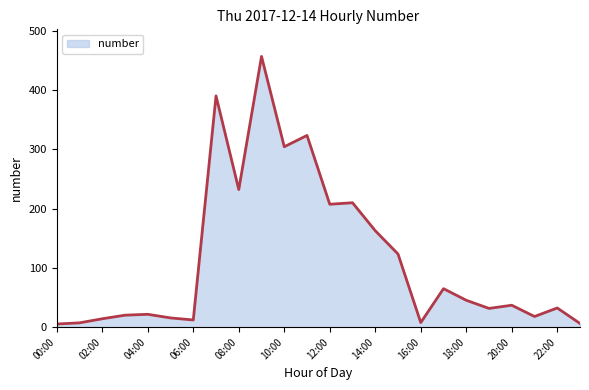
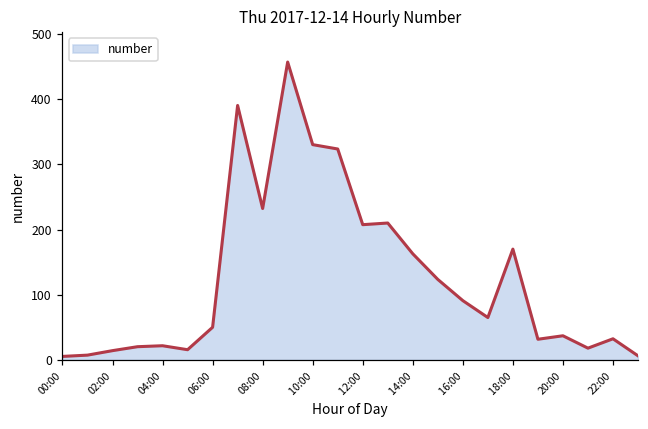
06:00: 10 -> 50
10:00: 300 -> 330
16:00: 10 -> 90
18:00: 50 -> 170
